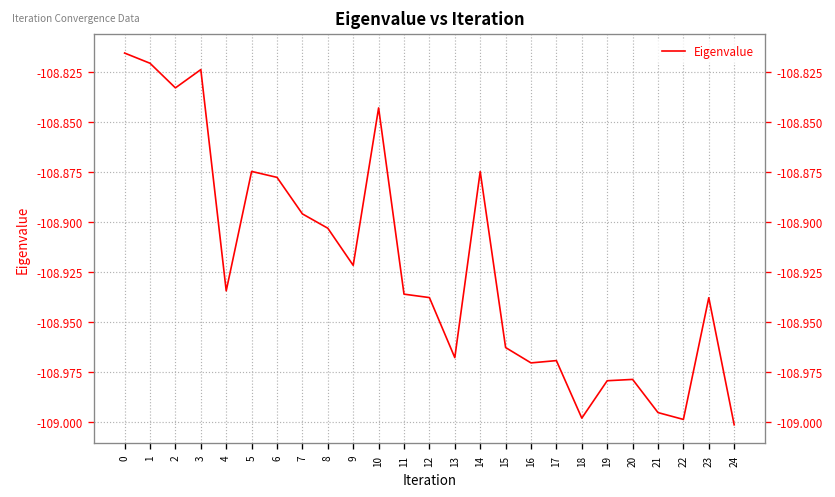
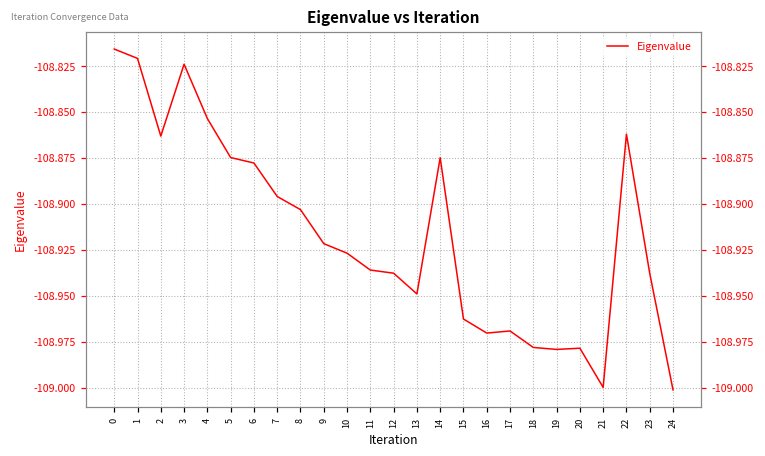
2: -108.833 -> -108.863
4: -108.934 -> -108.853
10: -108.843 -> -108.927
13: -108.968 -> -108.949
18: -108.998 -> -108.978
21: -108.995 -> -109.000
22: -108.999 -> -108.862
